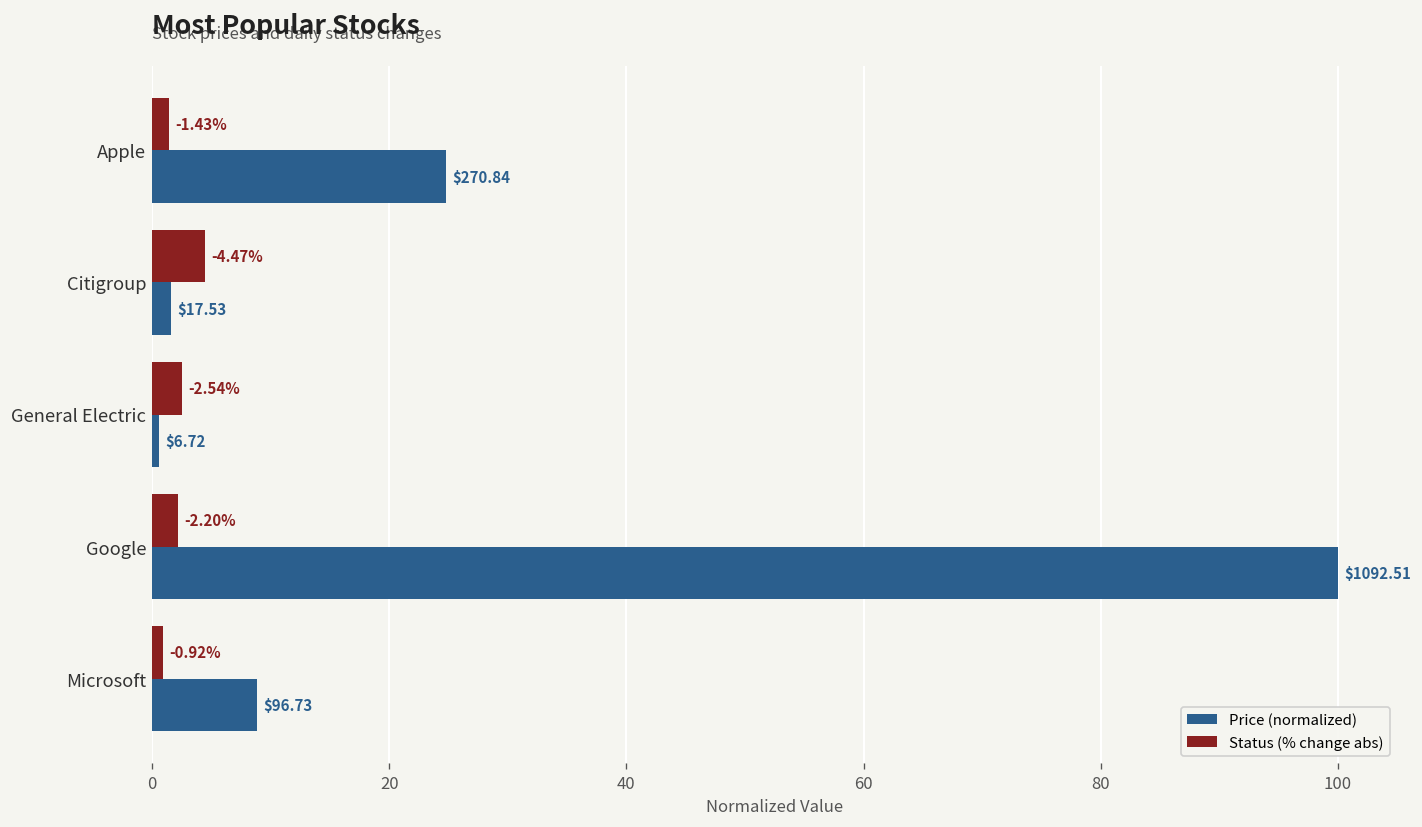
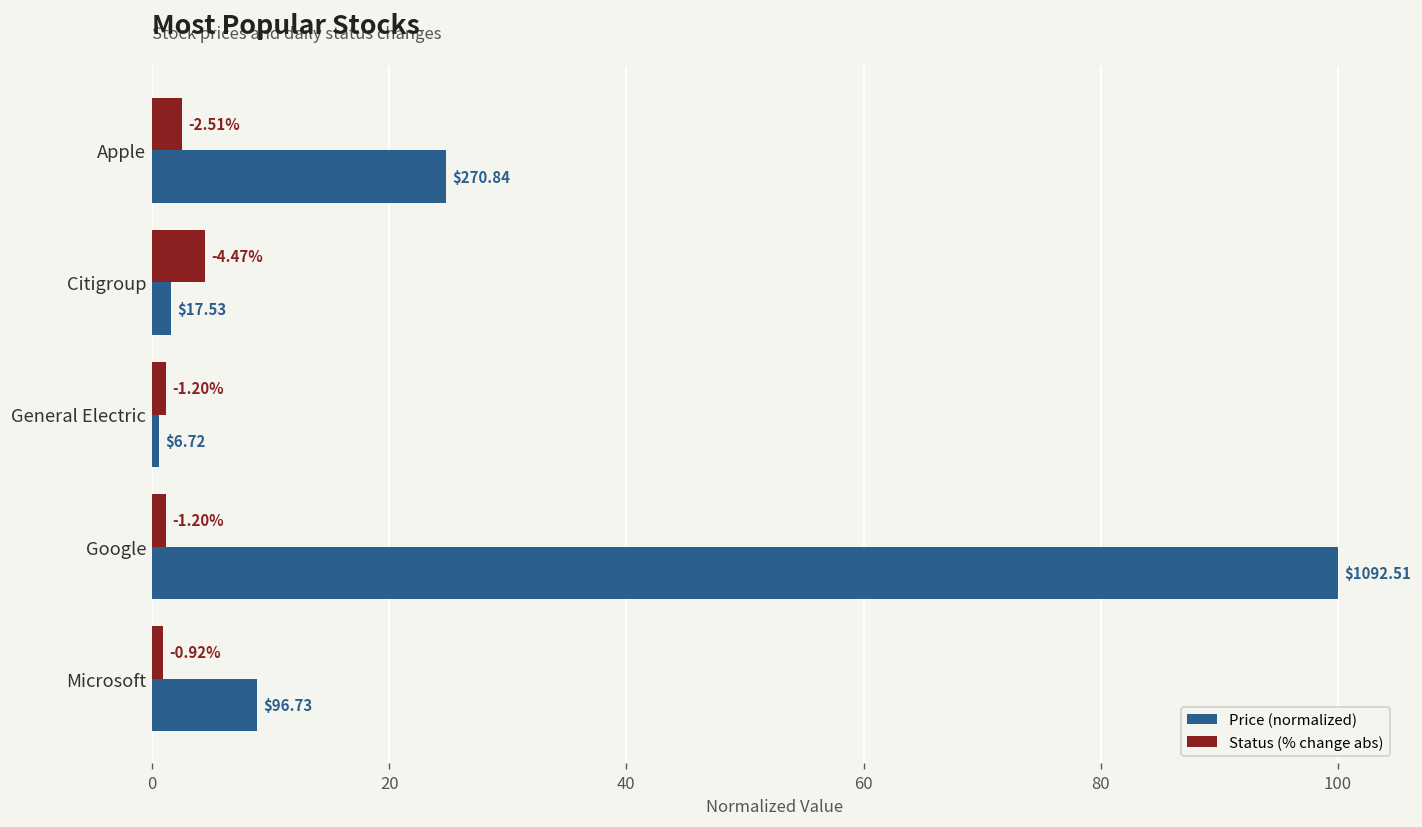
Status (% change abs), Apple: -1.43% -> -2.51%
Status (% change abs), General Electric: -2.54% -> -1.20%
Status (% change abs), Google: -2.20% -> -1.20%
